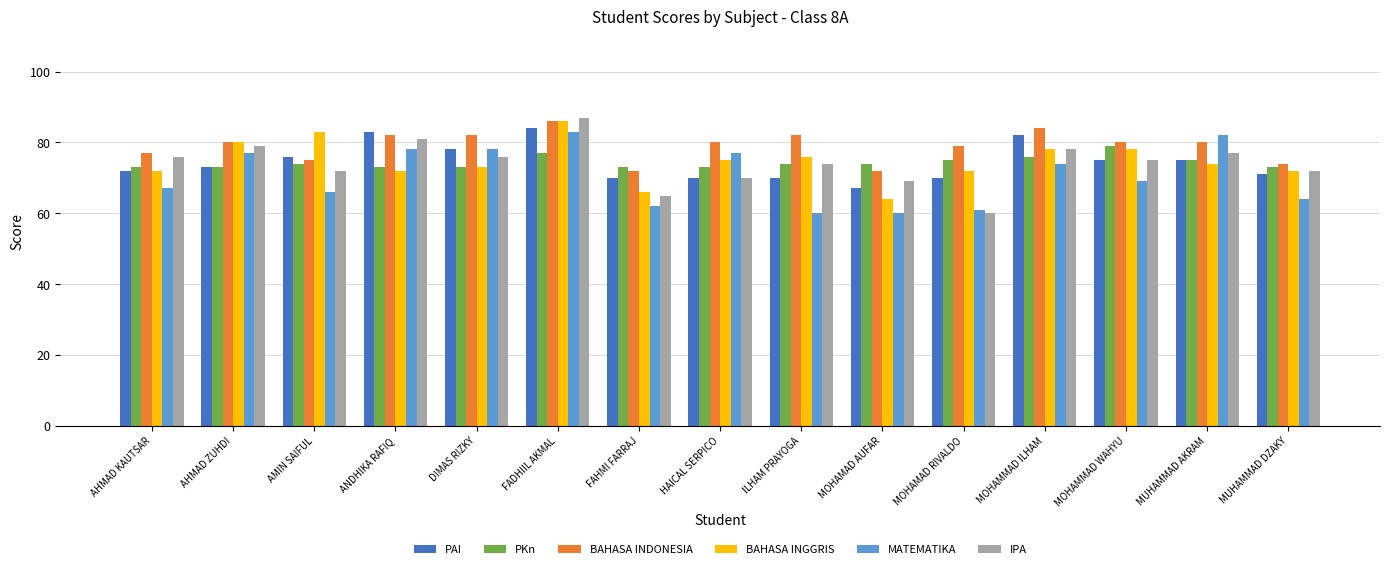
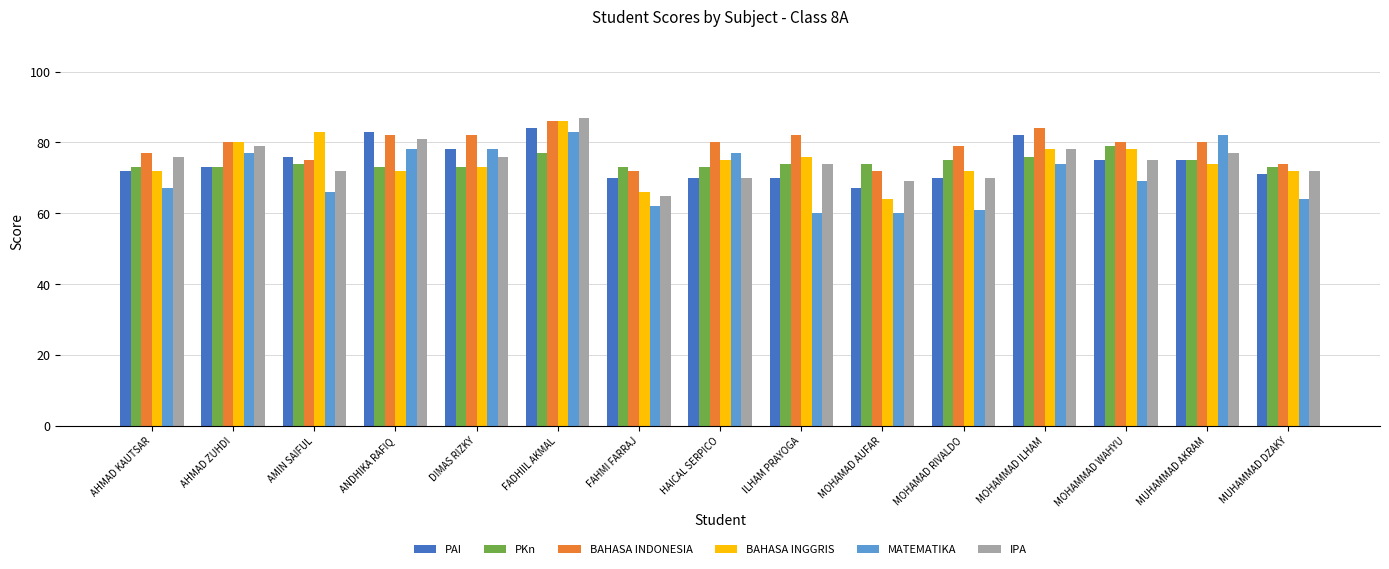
IPA, MOHAMAD RIVALDO: 60 -> 70
